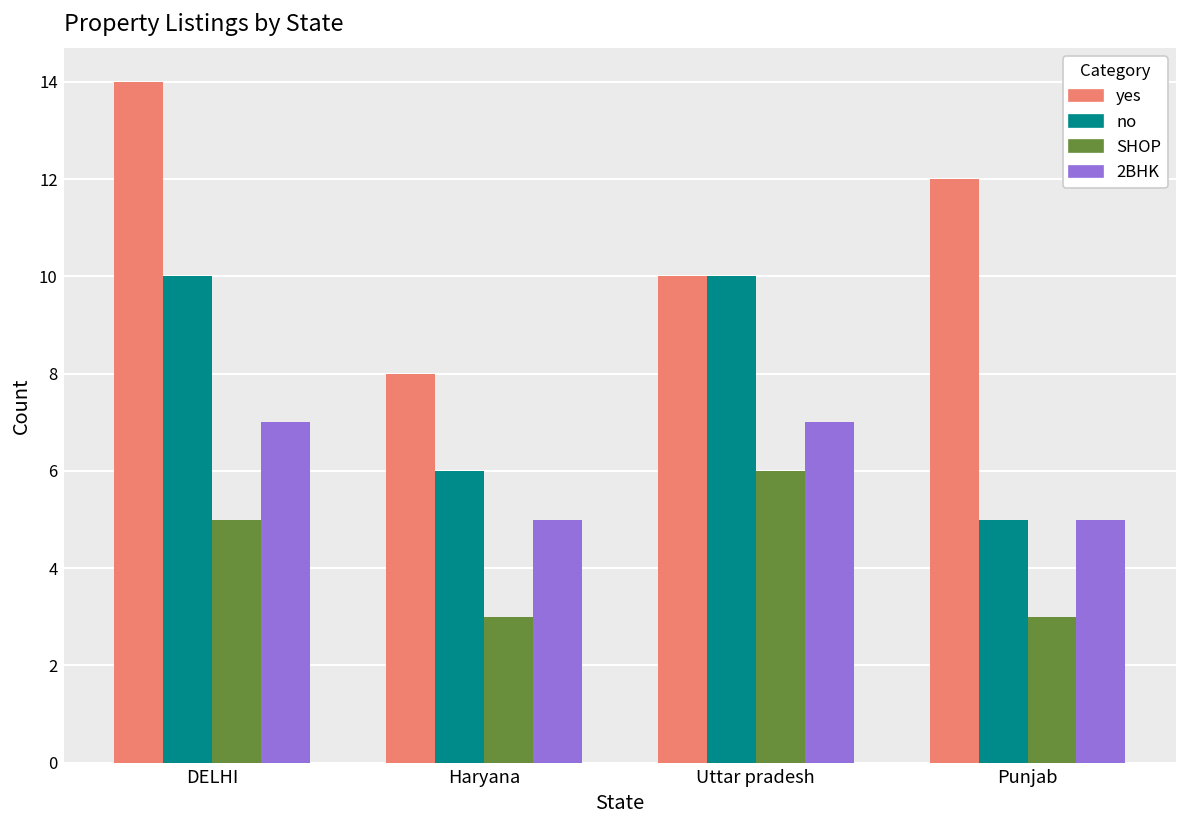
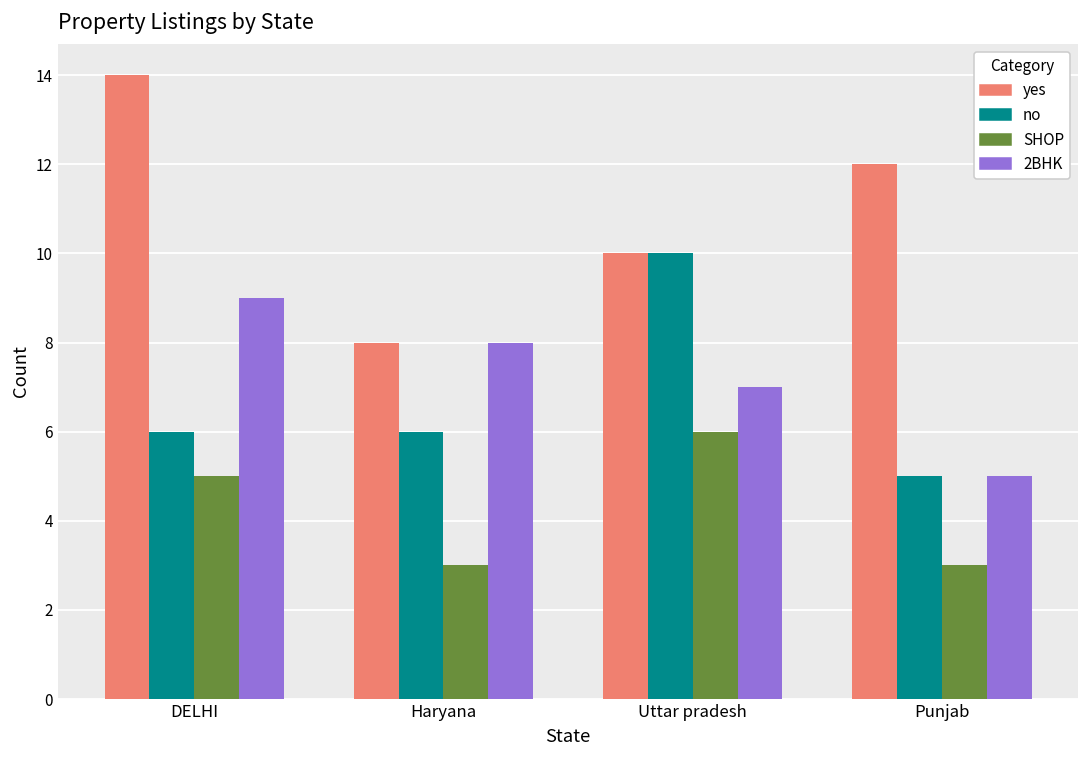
no, DELHI: 10 -> 6
2BHK, DELHI: 7 -> 9
2BHK, Haryana: 5 -> 8
